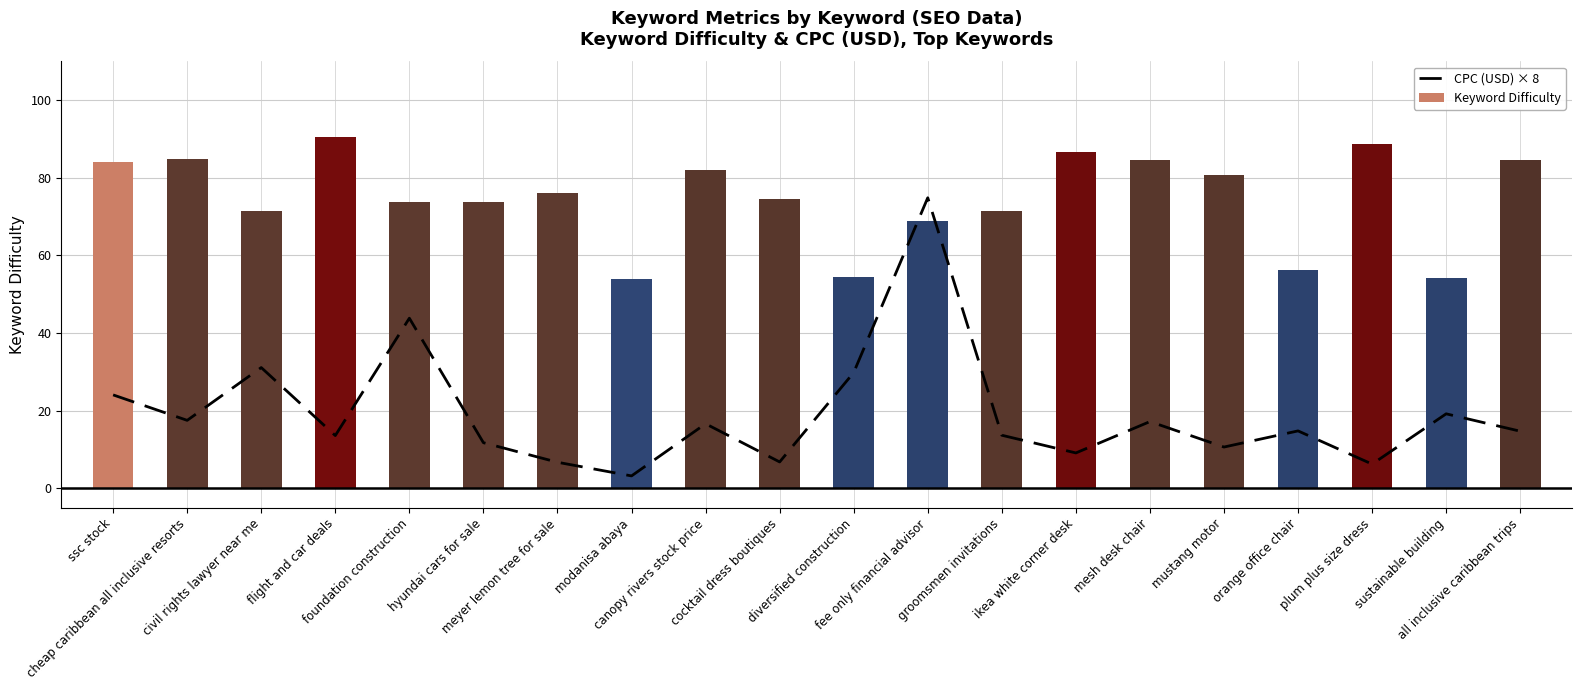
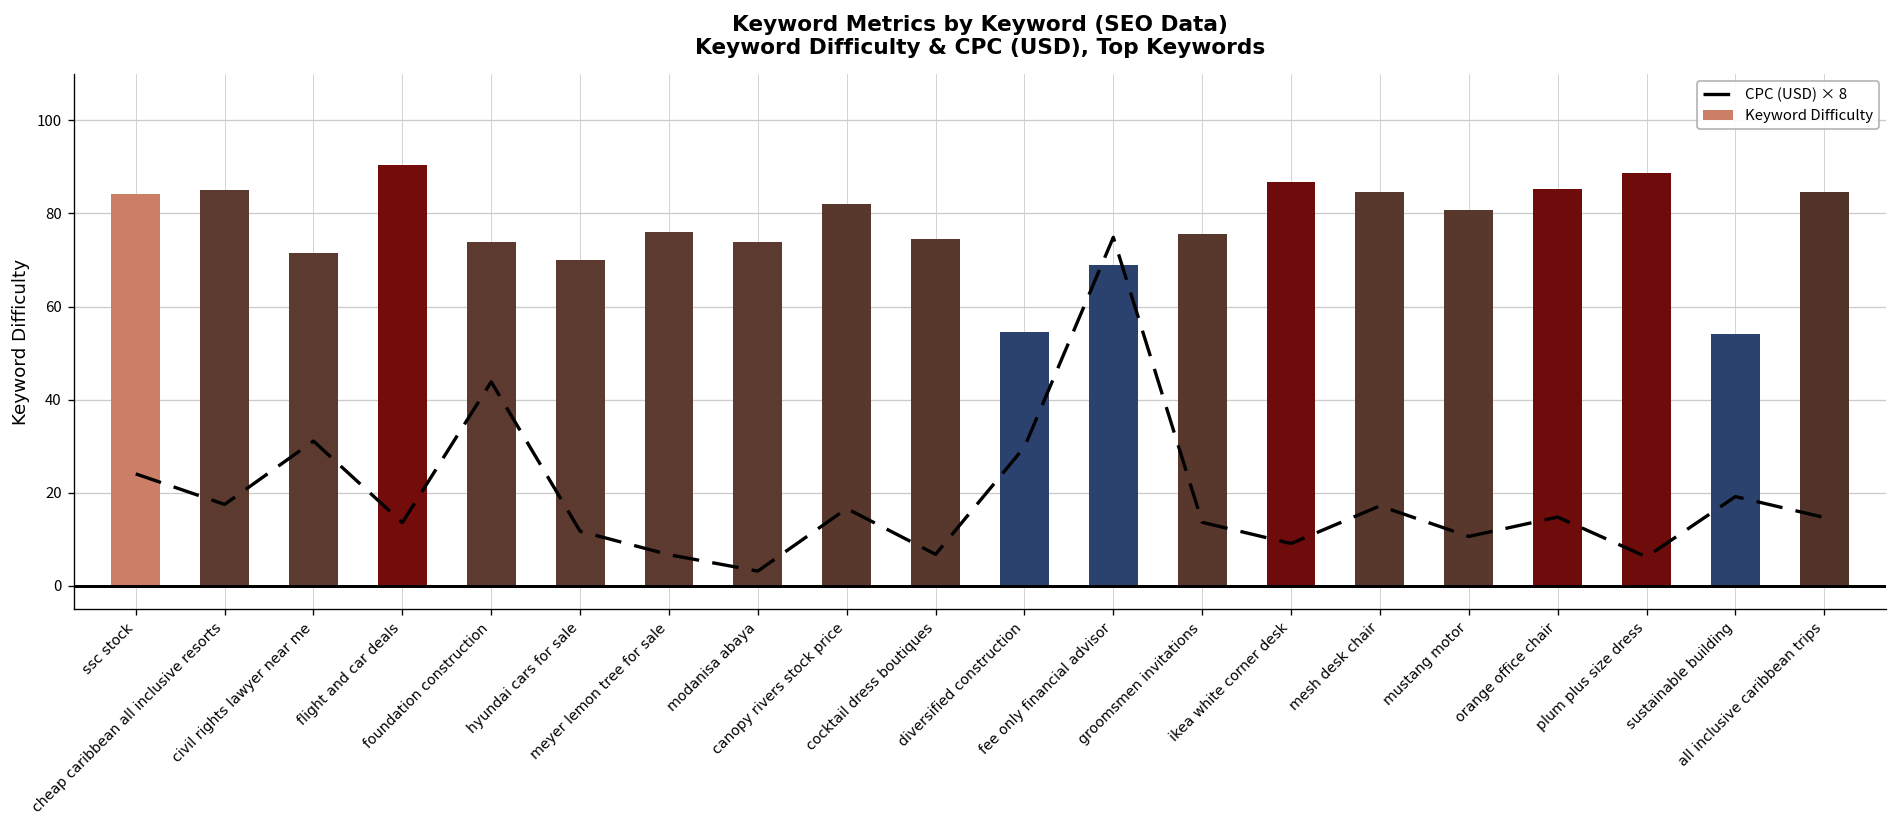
Keyword Difficulty, hyundai cars for sale: 74 -> 70
Keyword Difficulty, modanisa abaya: 54 -> 74
Keyword Difficulty, groomsmen invitations: 71 -> 76
Keyword Difficulty, orange office chair: 56 -> 85
